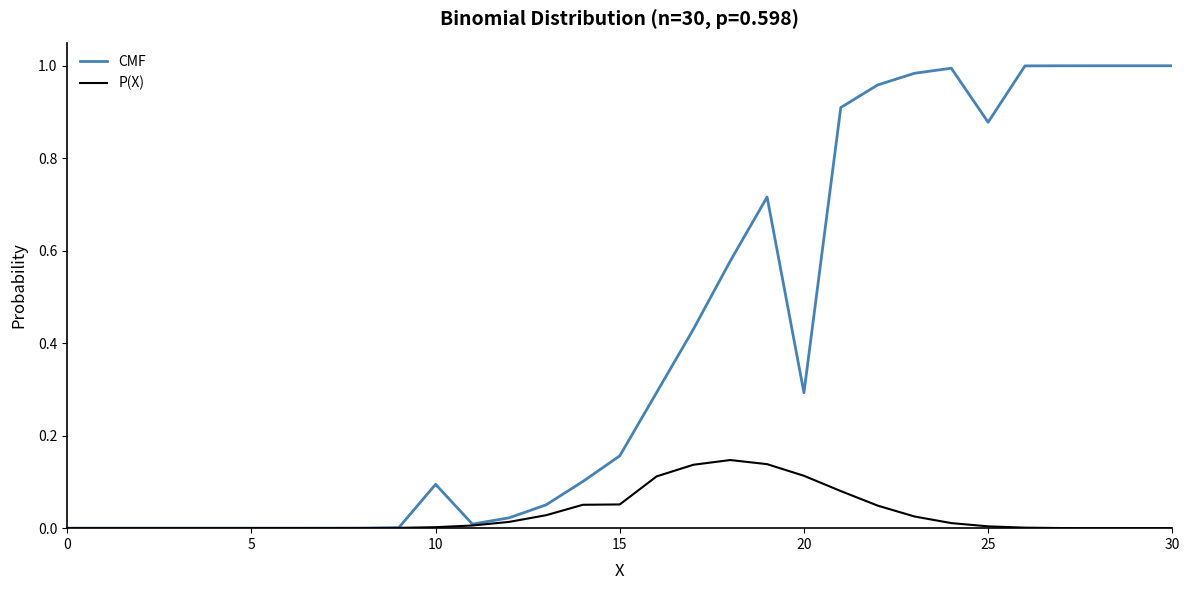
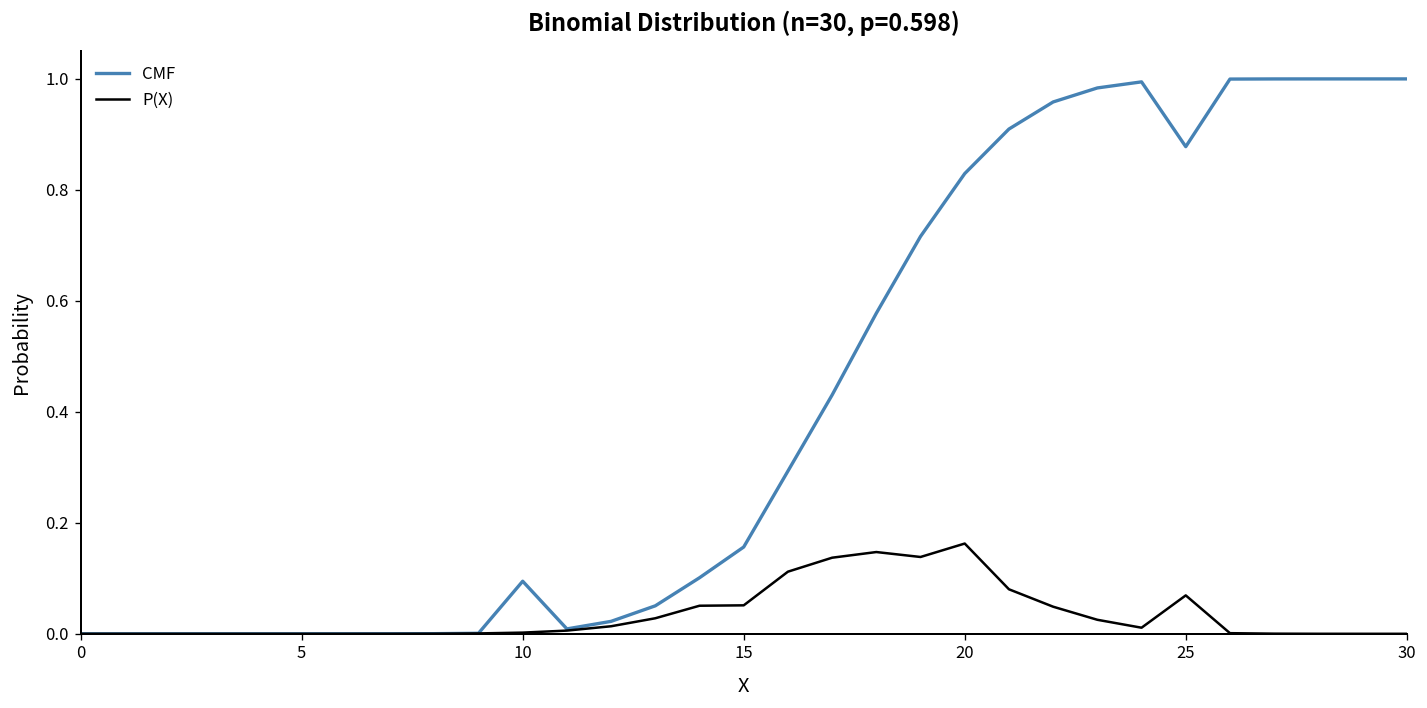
CMF, 20: 0.29 -> 0.83
P(X), 20: 0.11 -> 0.16
P(X), 25: 0.00 -> 0.07
